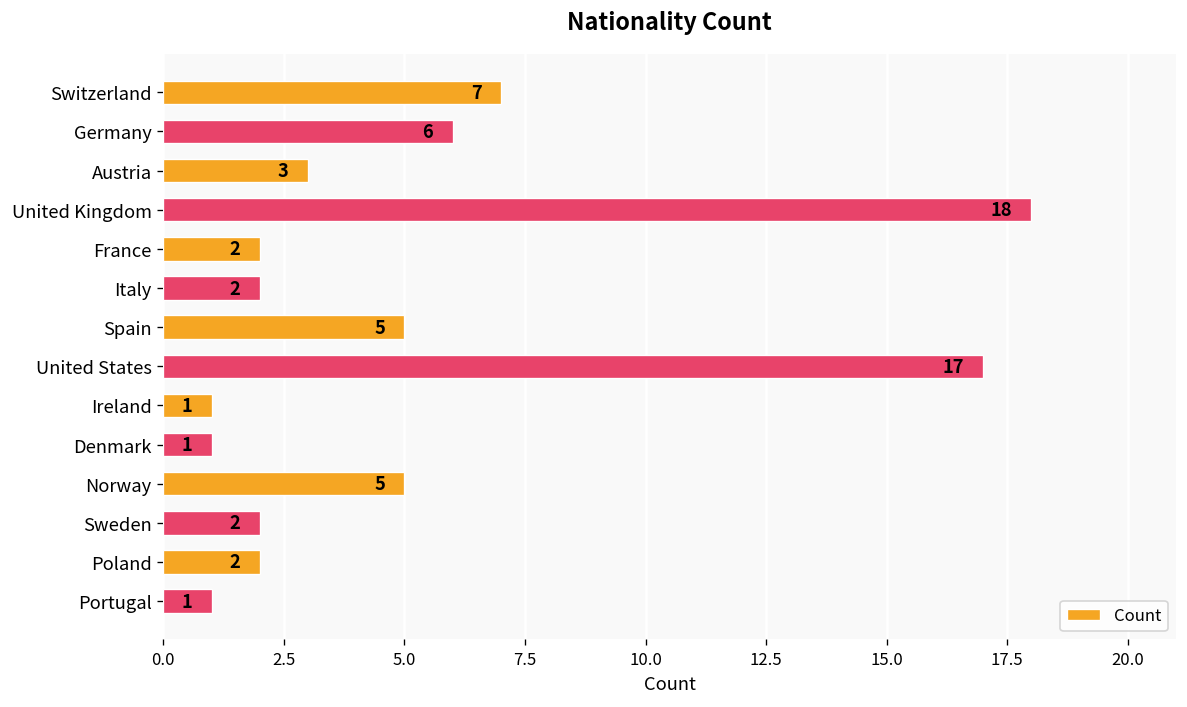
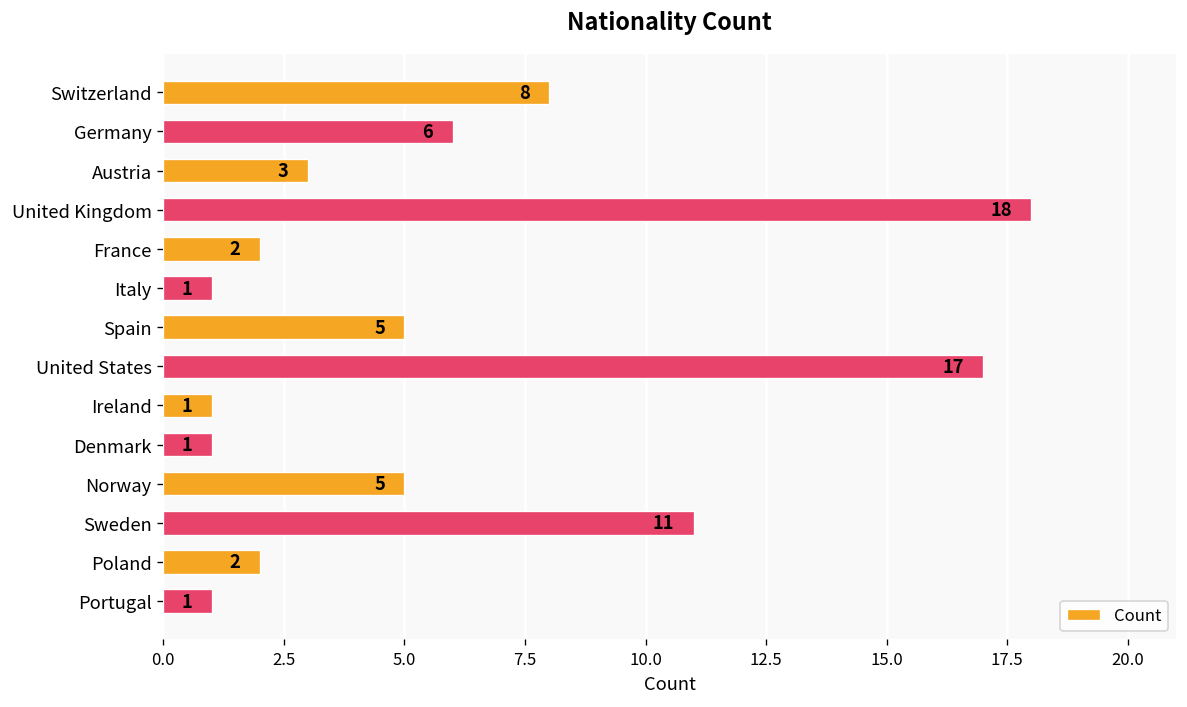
Switzerland: 7 -> 8
Italy: 2 -> 1
Sweden: 2 -> 11
